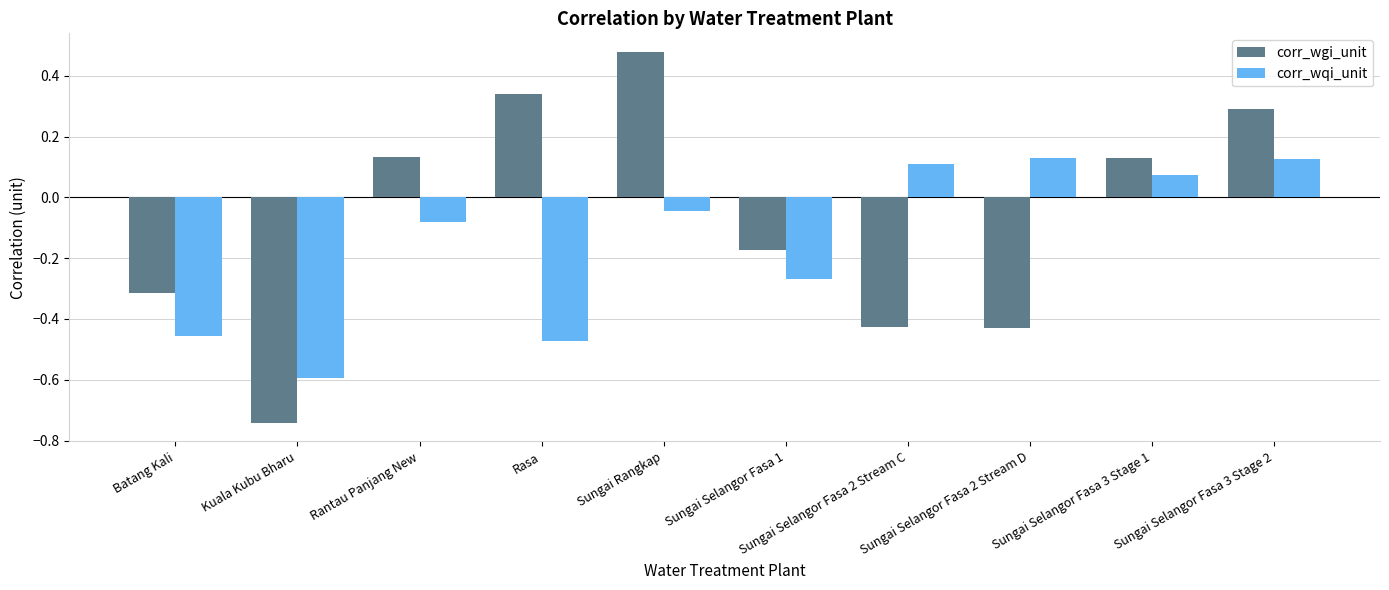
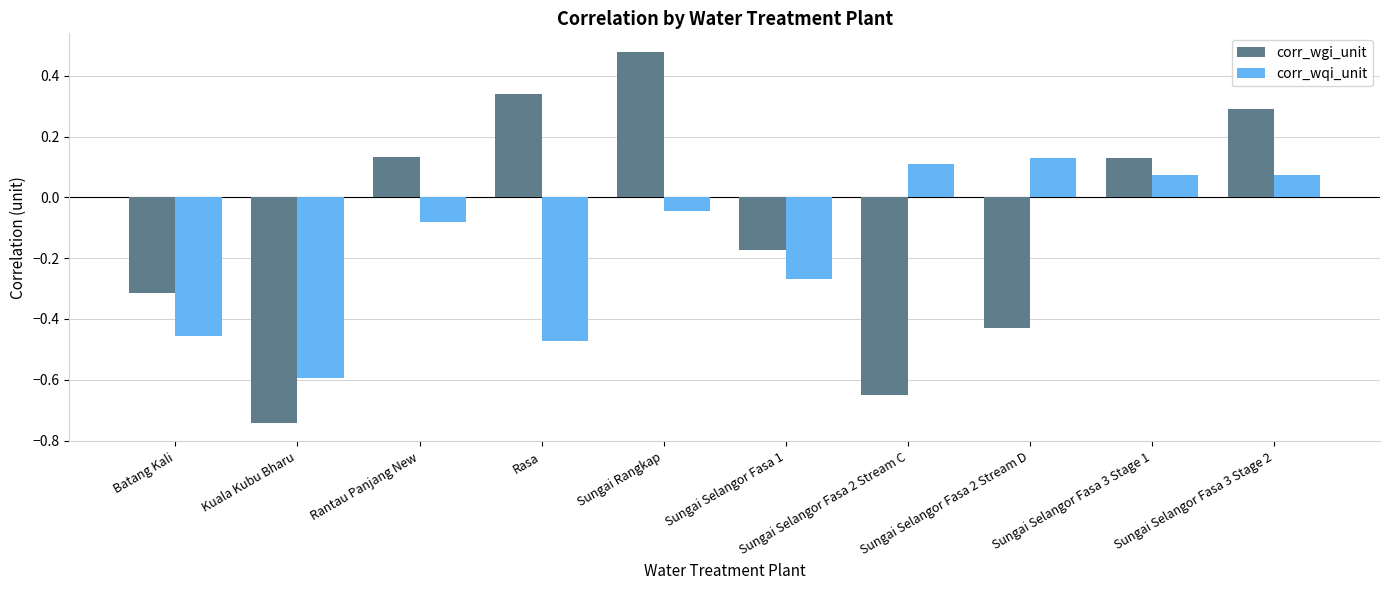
corr_wgi_unit, Sungai Selangor Fasa 2 Stream C: -0.43 -> -0.65
corr_wqi_unit, Sungai Selangor Fasa 3 Stage 2: 0.13 -> 0.07
